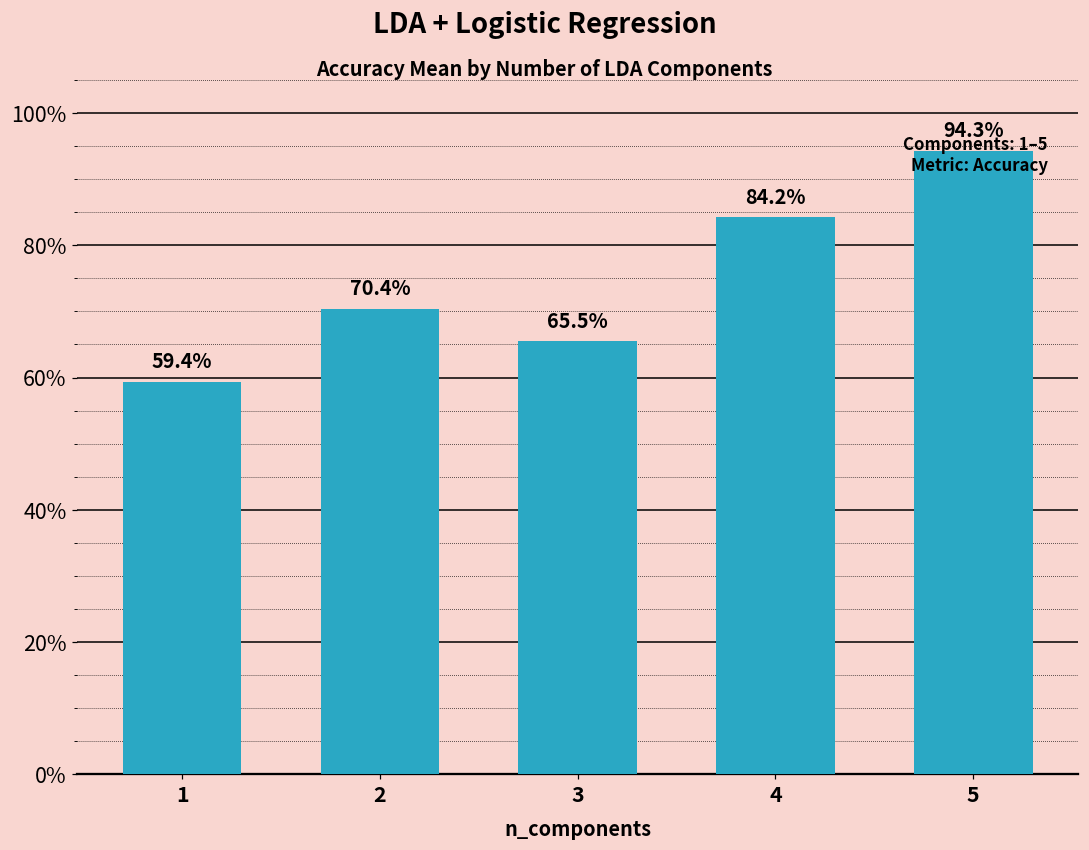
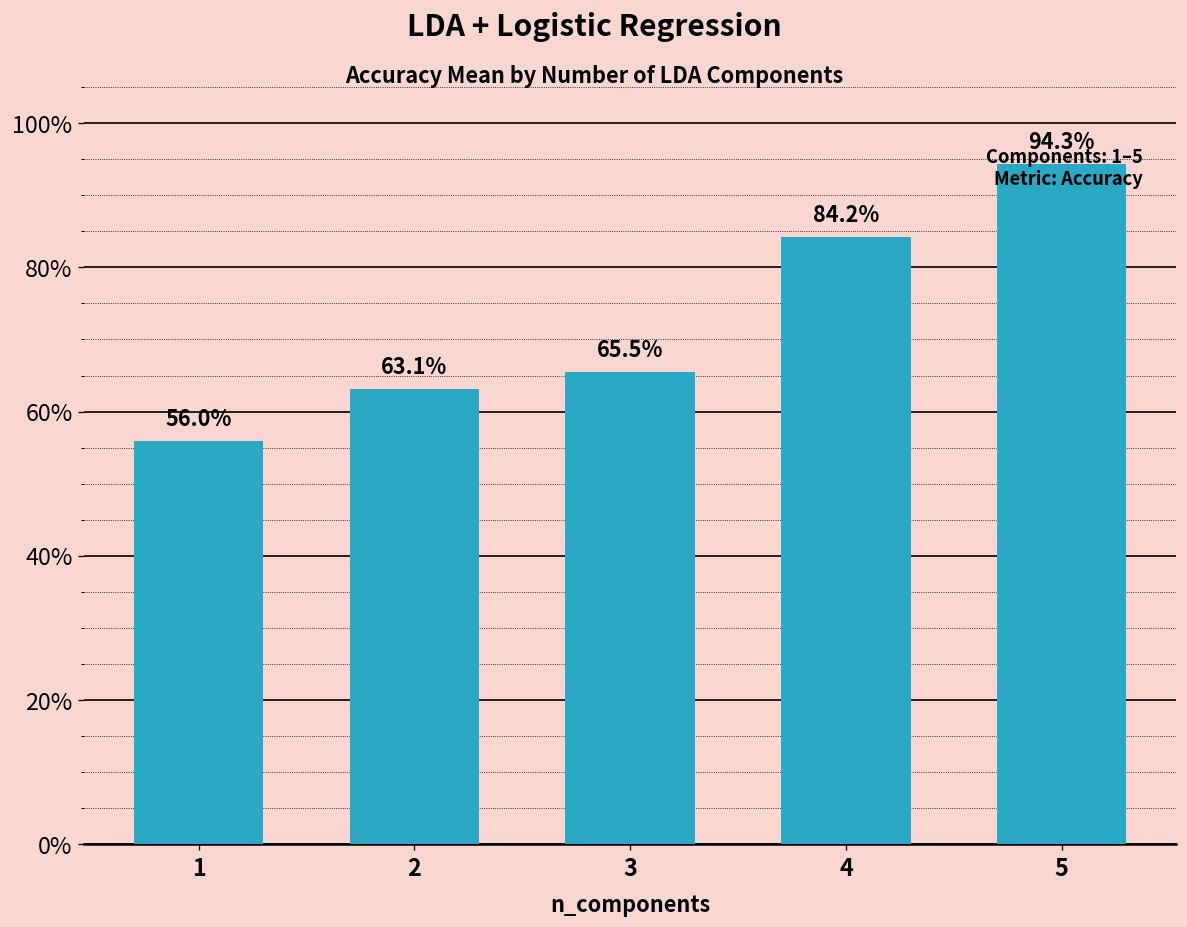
1: 59.4% -> 56.0%
2: 70.4% -> 63.1%
